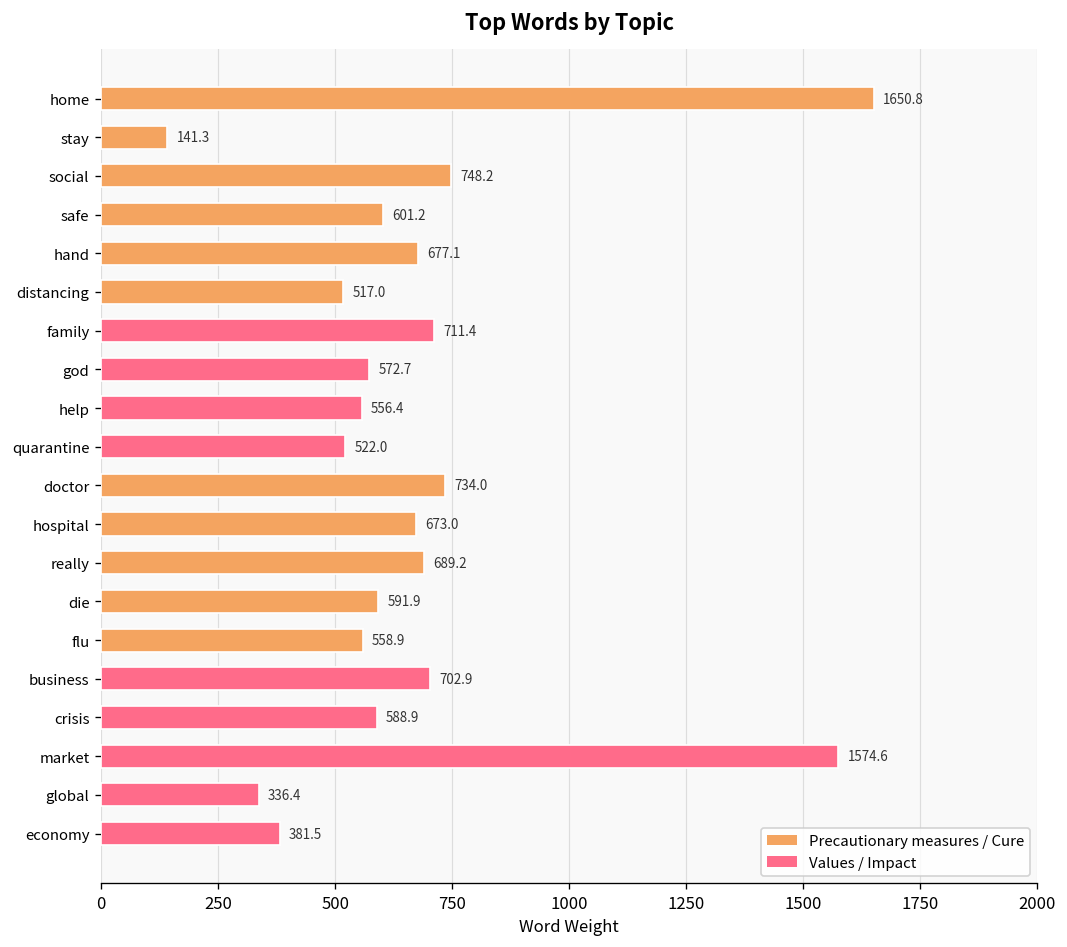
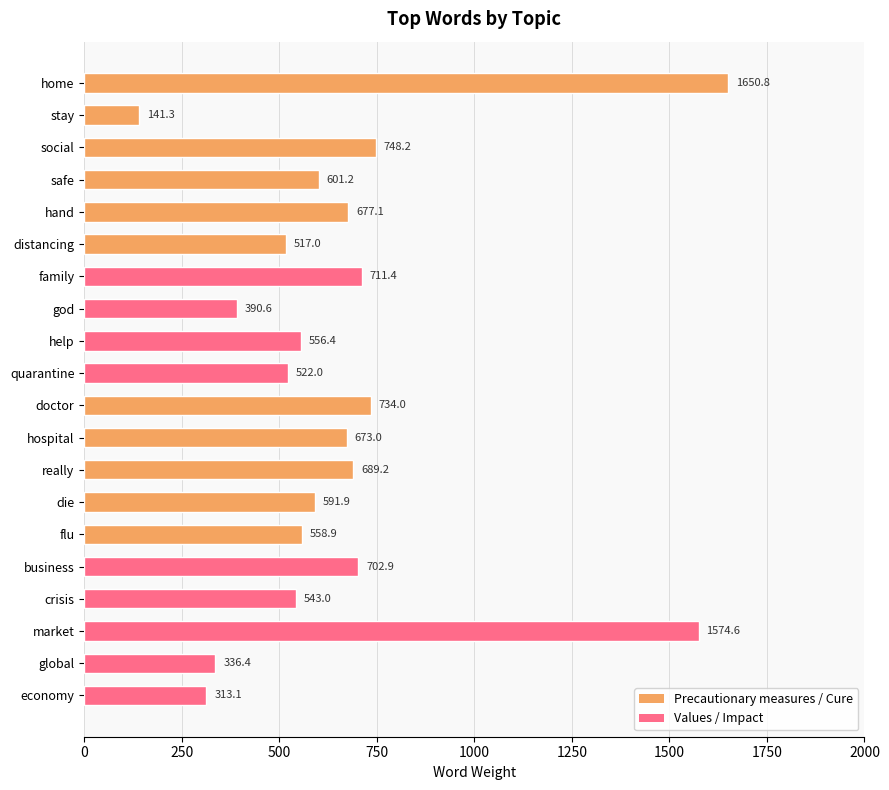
god: 572.7 -> 390.6
crisis: 588.9 -> 543.0
economy: 381.5 -> 313.1
